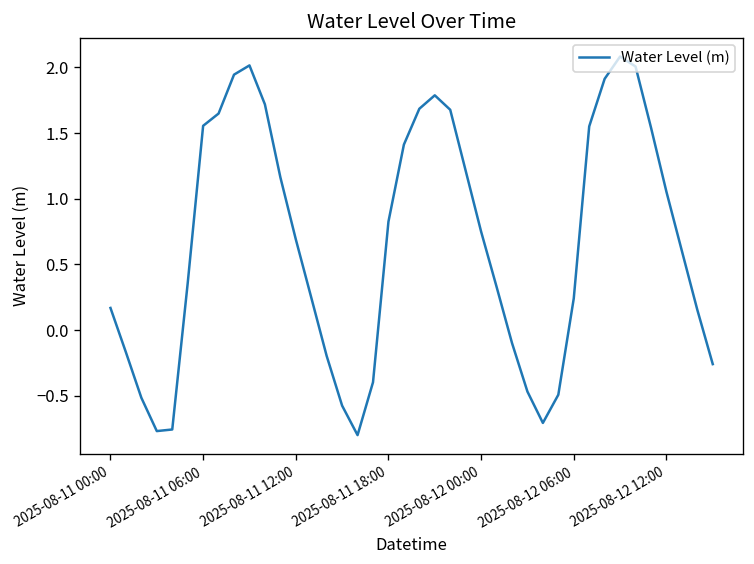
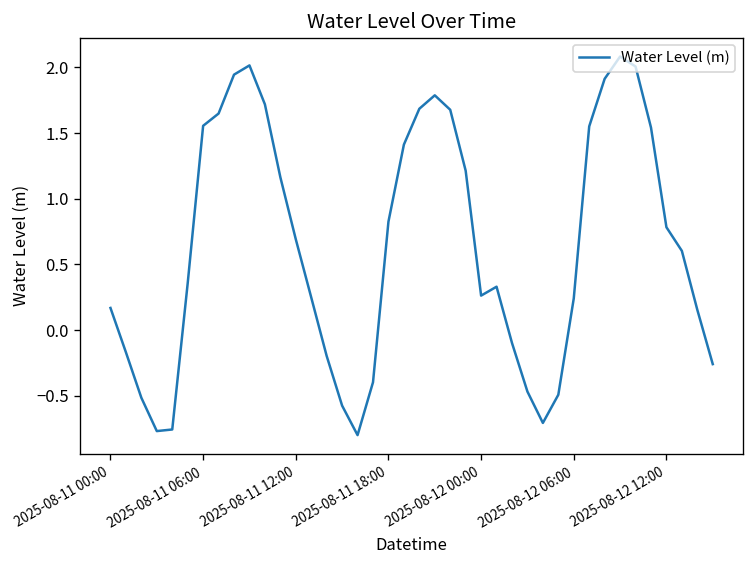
2025-08-12 00:00: 0.75 -> 0.26
2025-08-12 12:00: 1.05 -> 0.78
